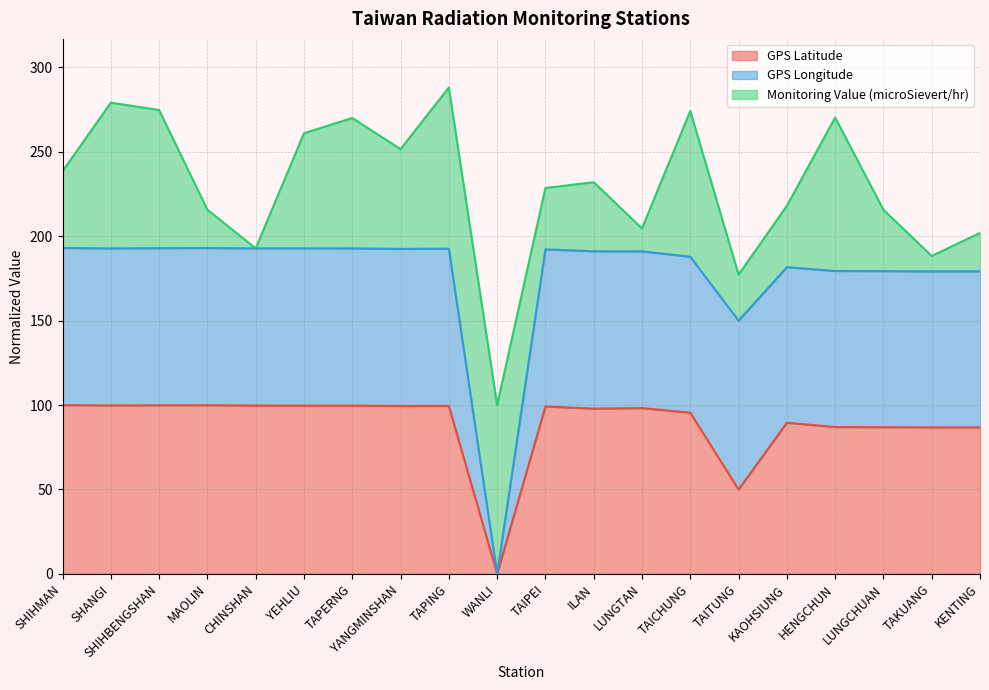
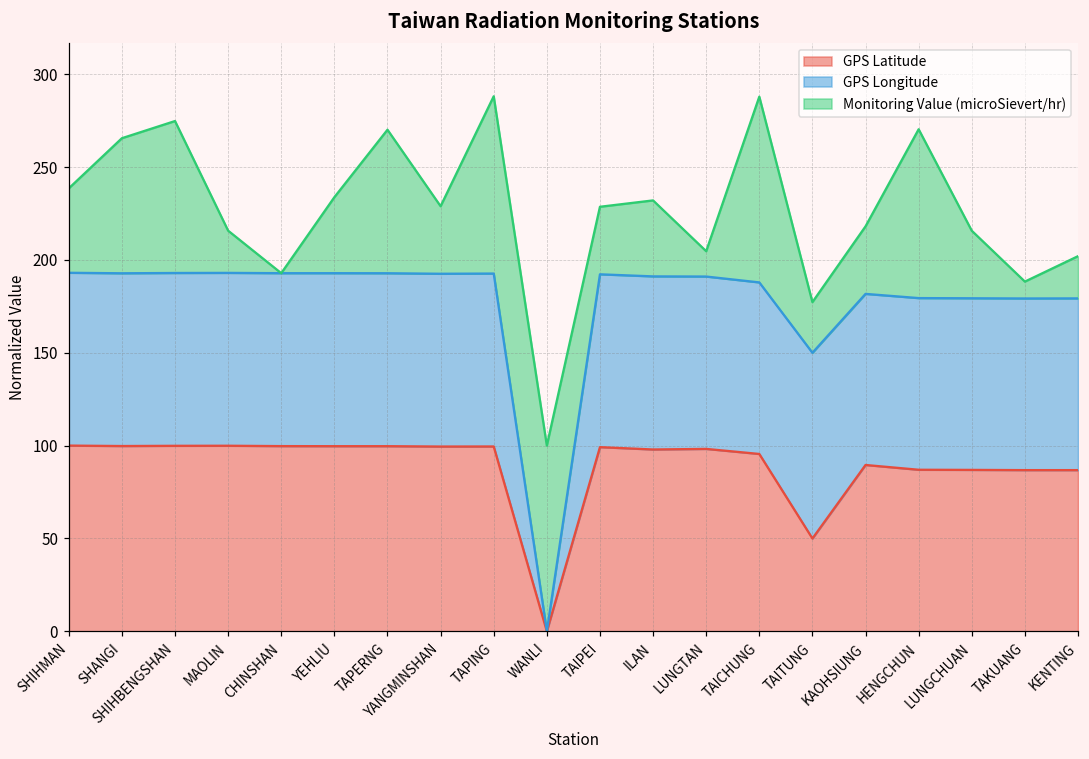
Monitoring Value (microSievert/hr), SHANGI: 86 -> 73
Monitoring Value (microSievert/hr), YEHLIU: 68 -> 41
Monitoring Value (microSievert/hr), YANGMINSHAN: 59 -> 36
Monitoring Value (microSievert/hr), TAICHUNG: 86 -> 100
